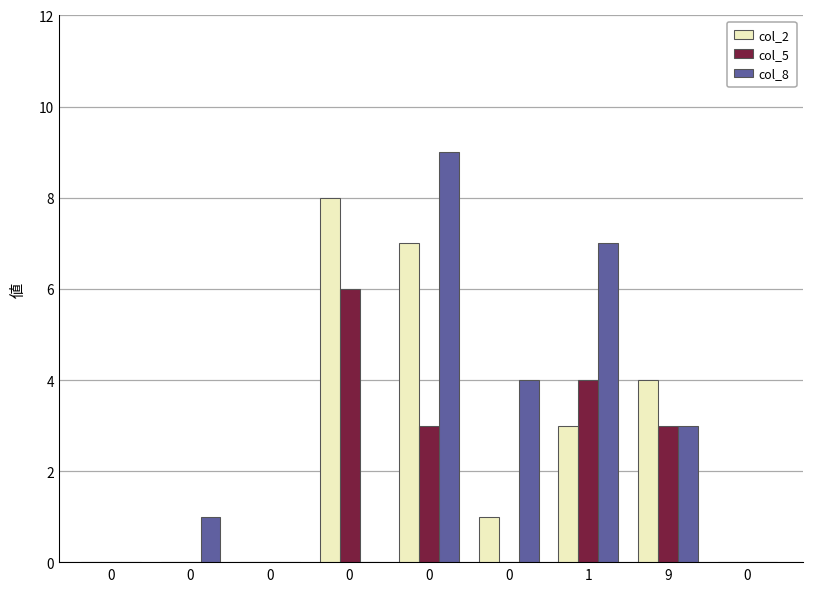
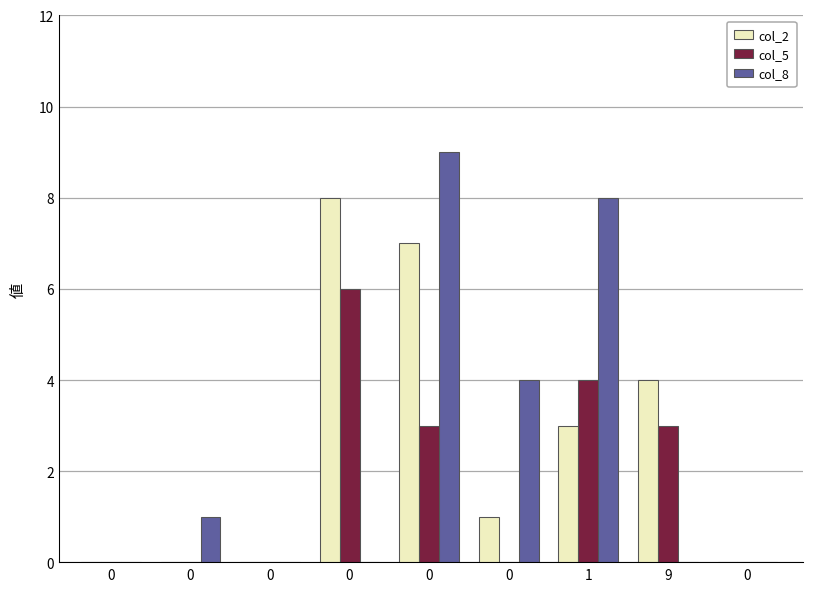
col_8, 1: 7 -> 8
col_8, 9: 3 -> 0
